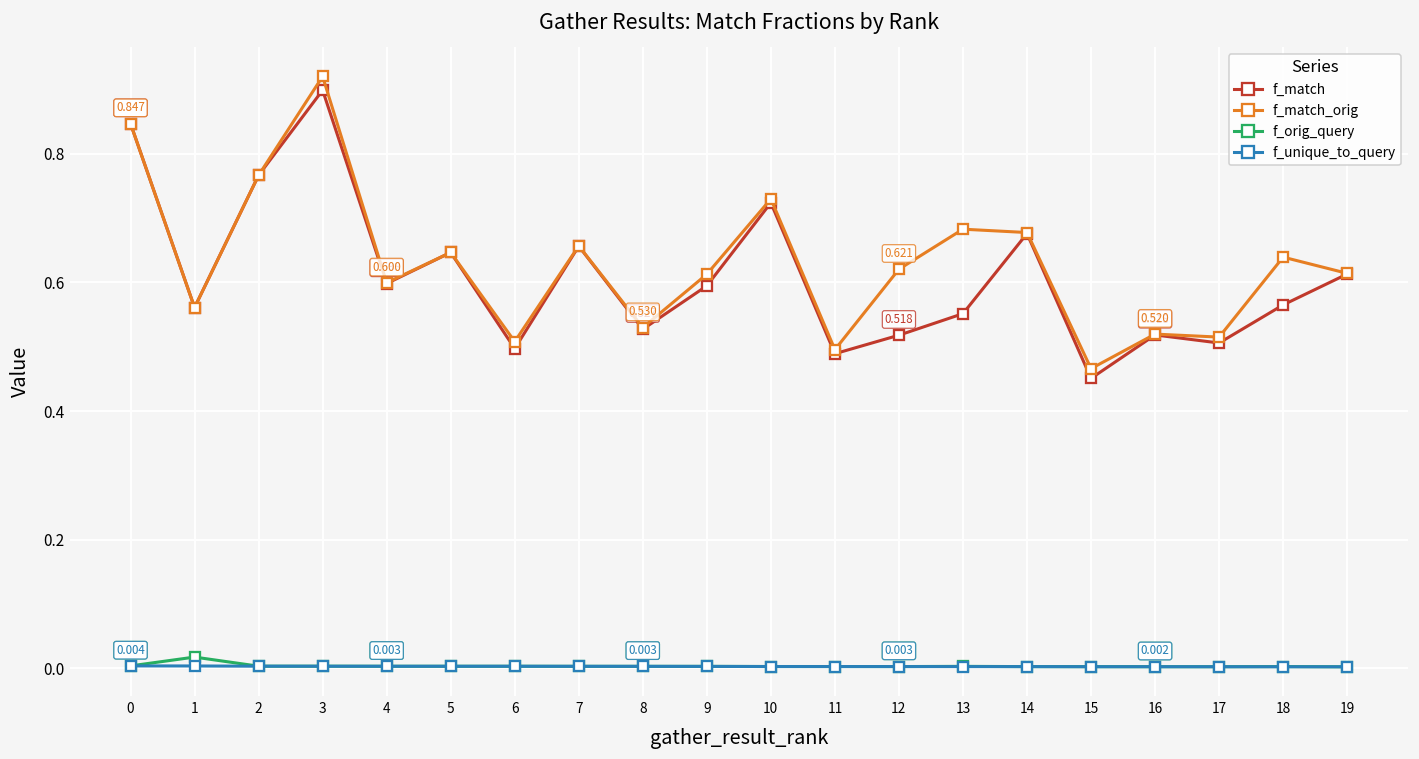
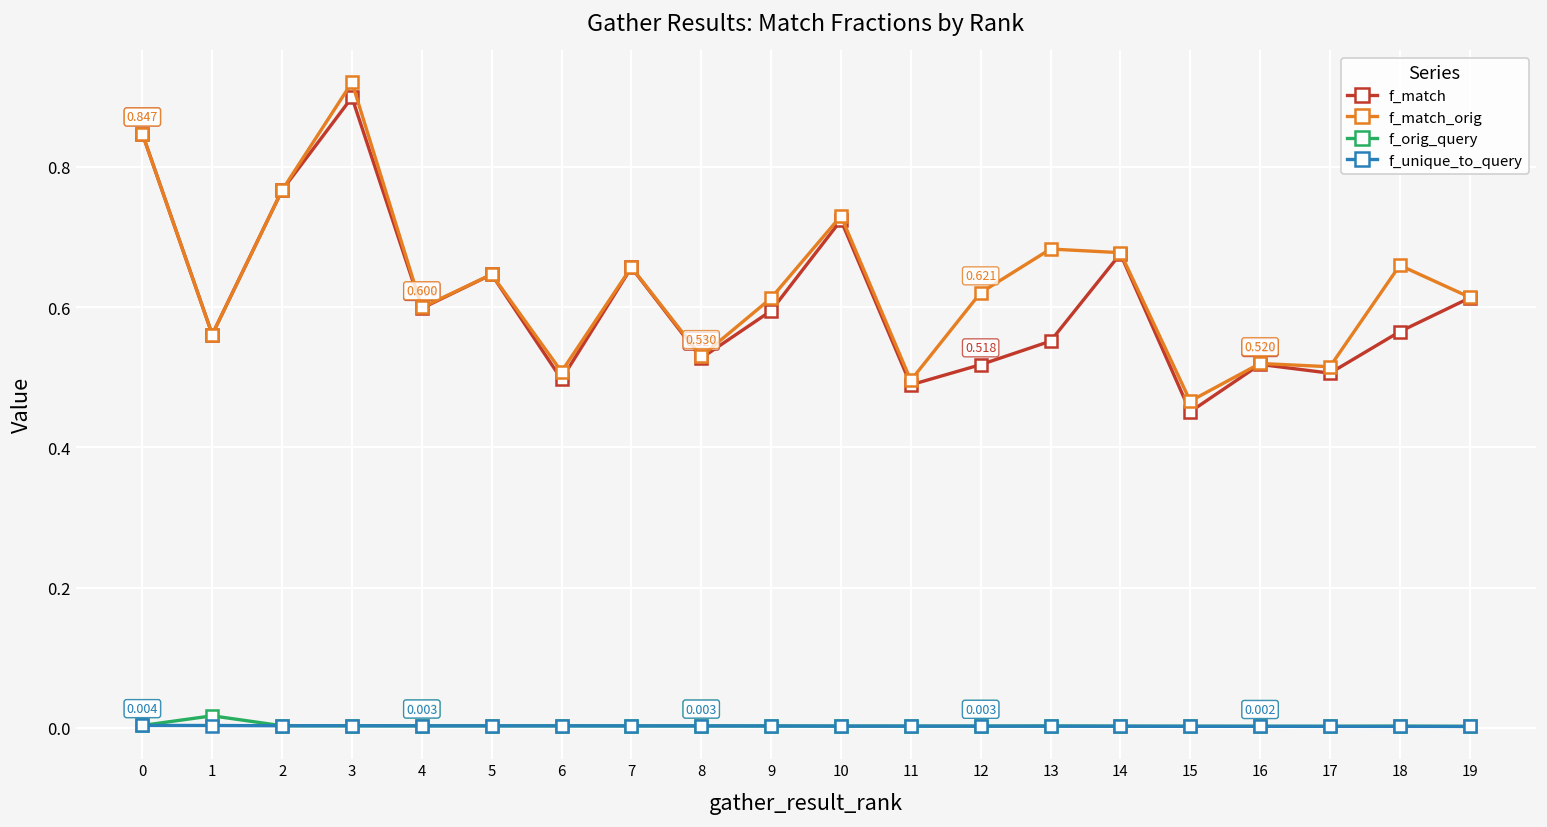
f_match_orig, 18: 0.64 -> 0.66
